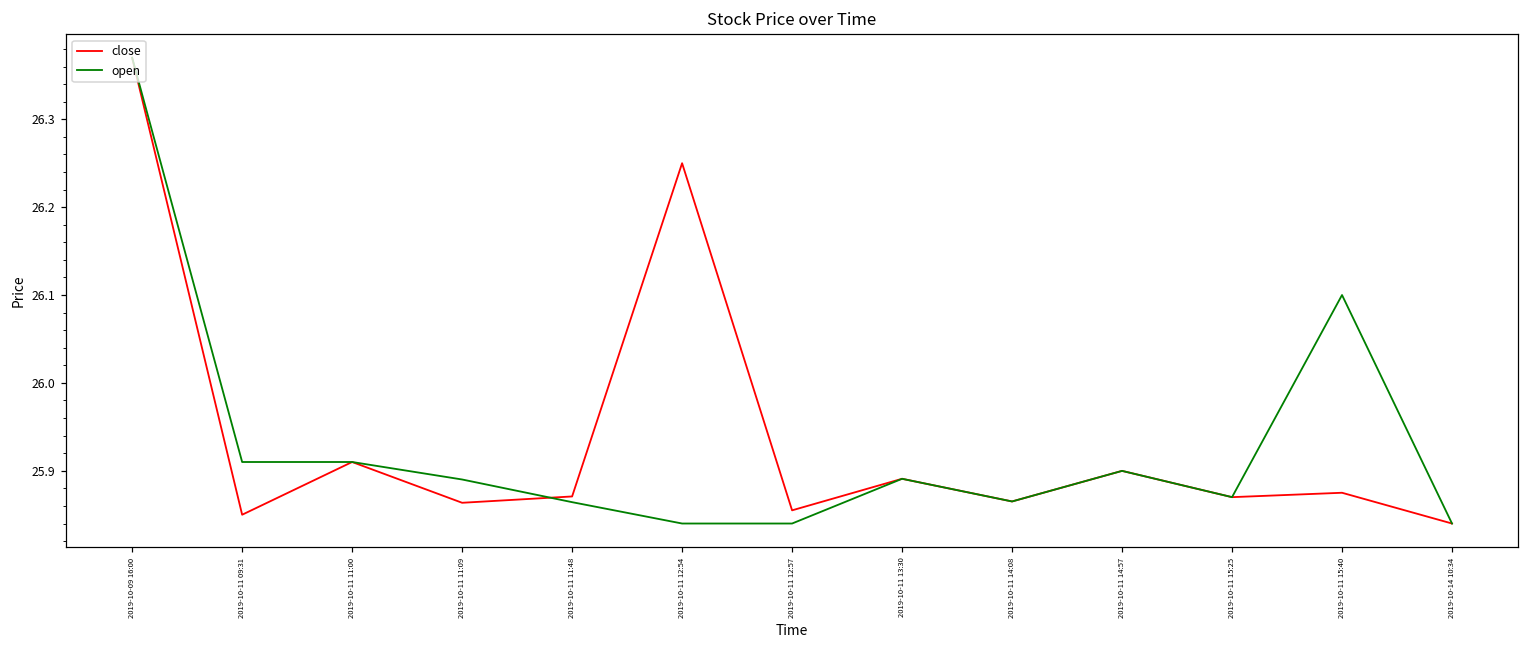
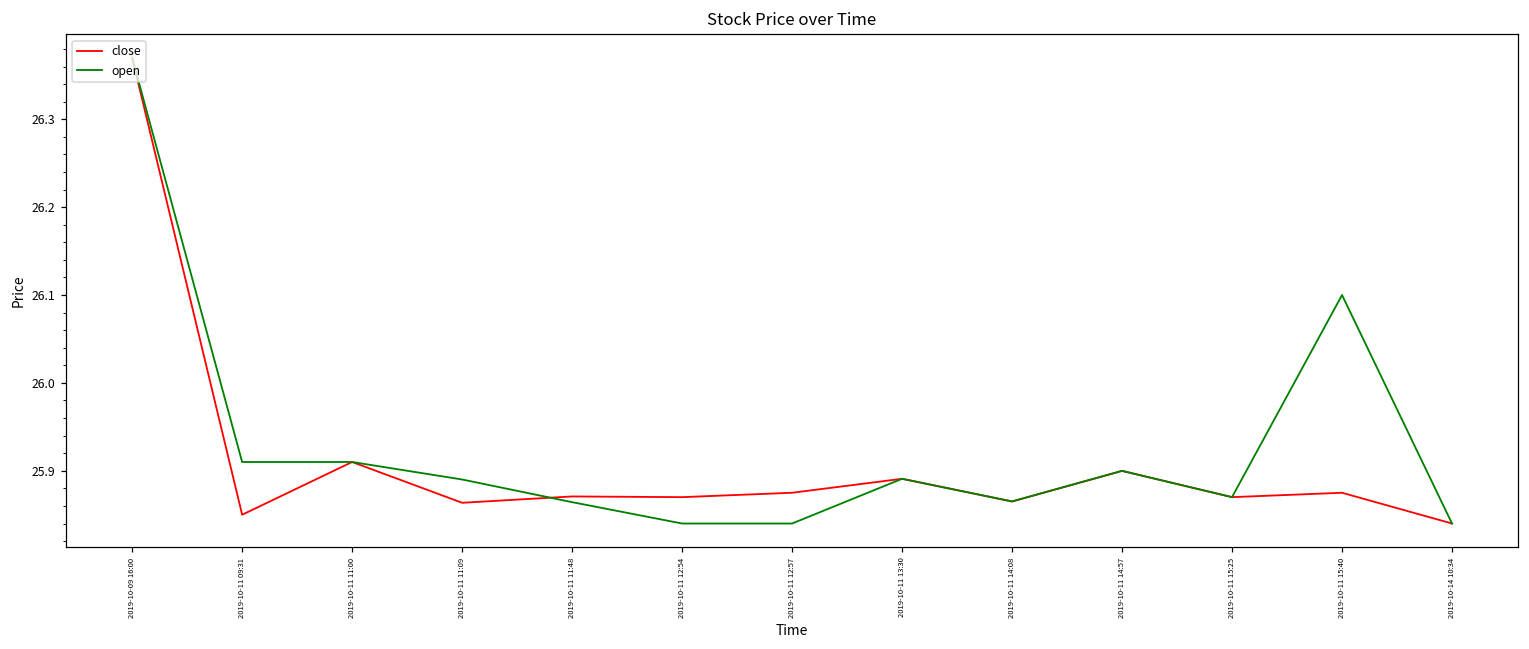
close, 2019-10-11 12:54: 26.25 -> 25.87
close, 2019-10-11 12:57: 25.86 -> 25.88
